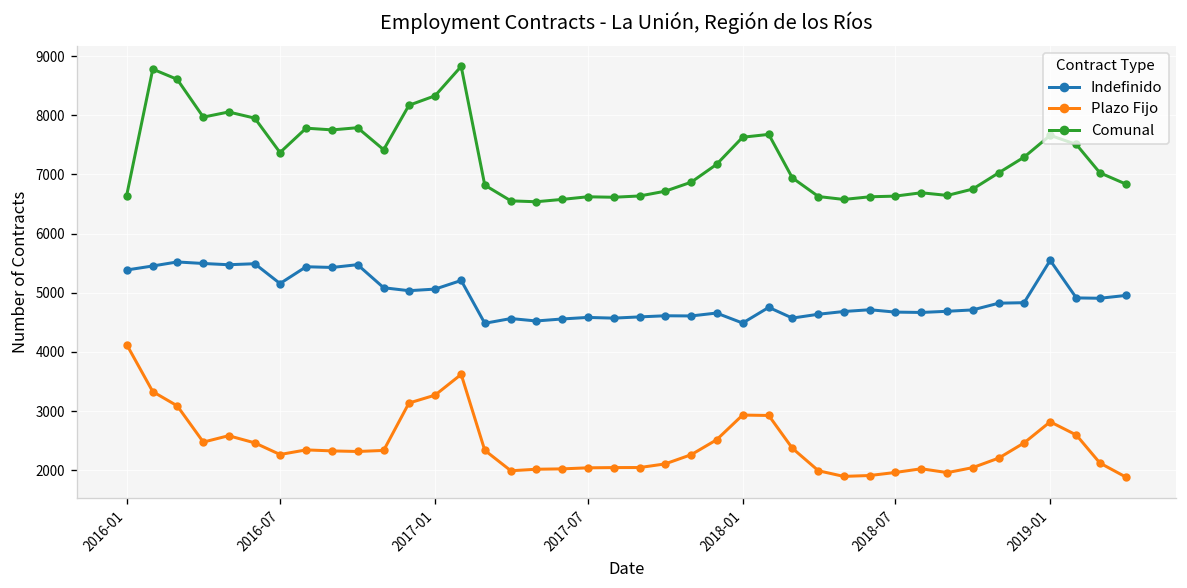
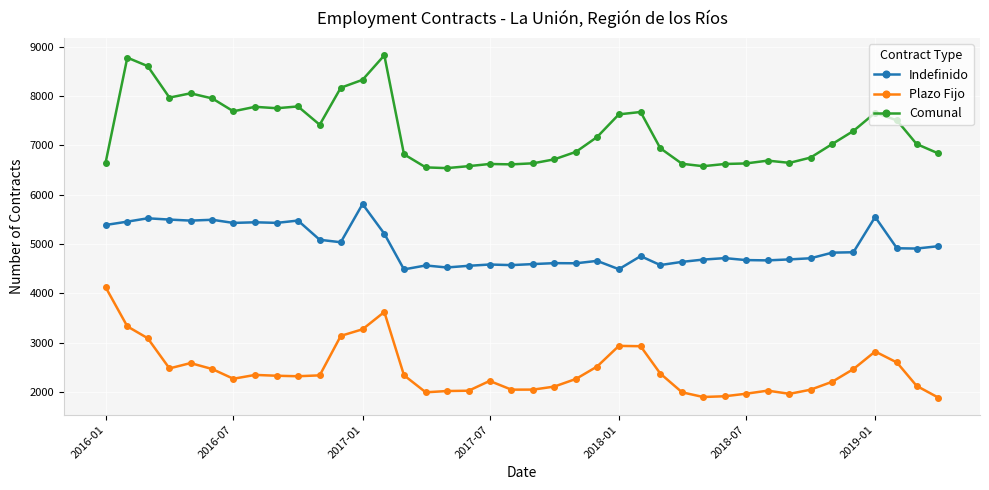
Indefinido, 2016-07: 5200 -> 5400
Comunal, 2016-07: 7400 -> 7700
Indefinido, 2017-01: 5100 -> 5800
Plazo Fijo, 2017-07: 2000 -> 2200
